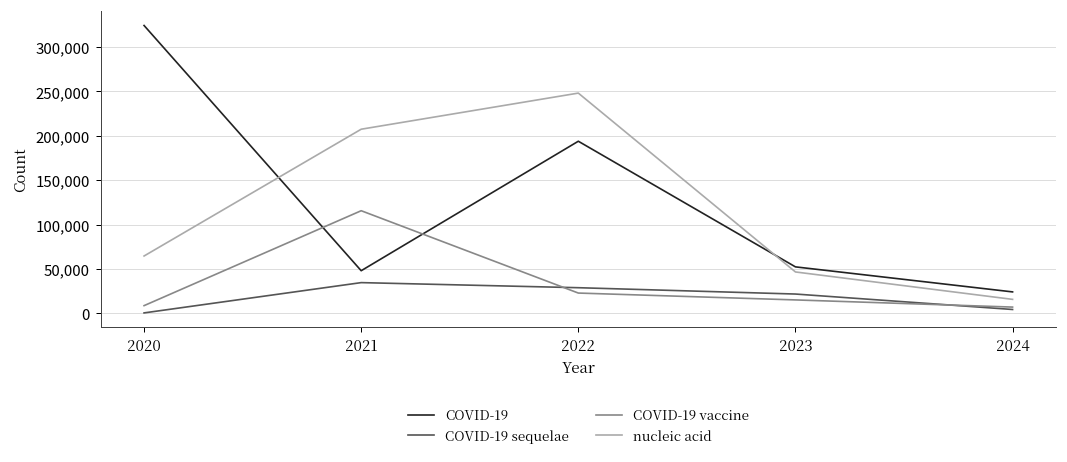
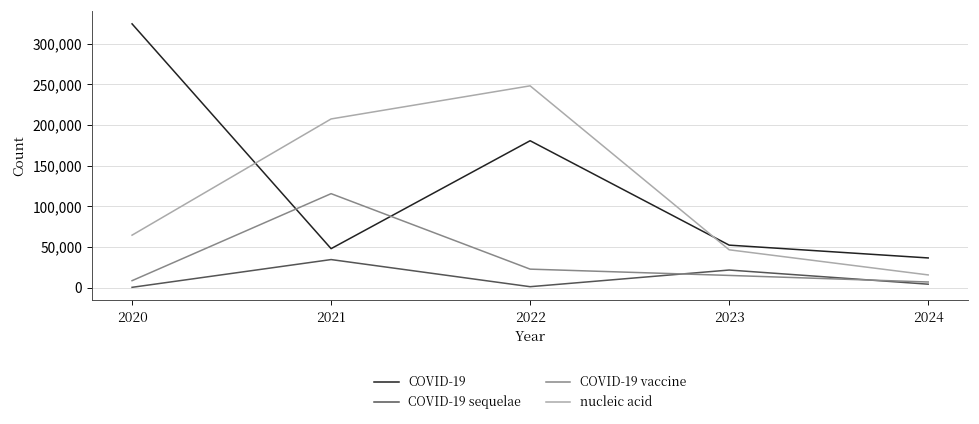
COVID-19, 2022: 190,000 -> 180,000
COVID-19 sequelae, 2022: 30,000 -> 0
COVID-19, 2024: 20,000 -> 40,000
